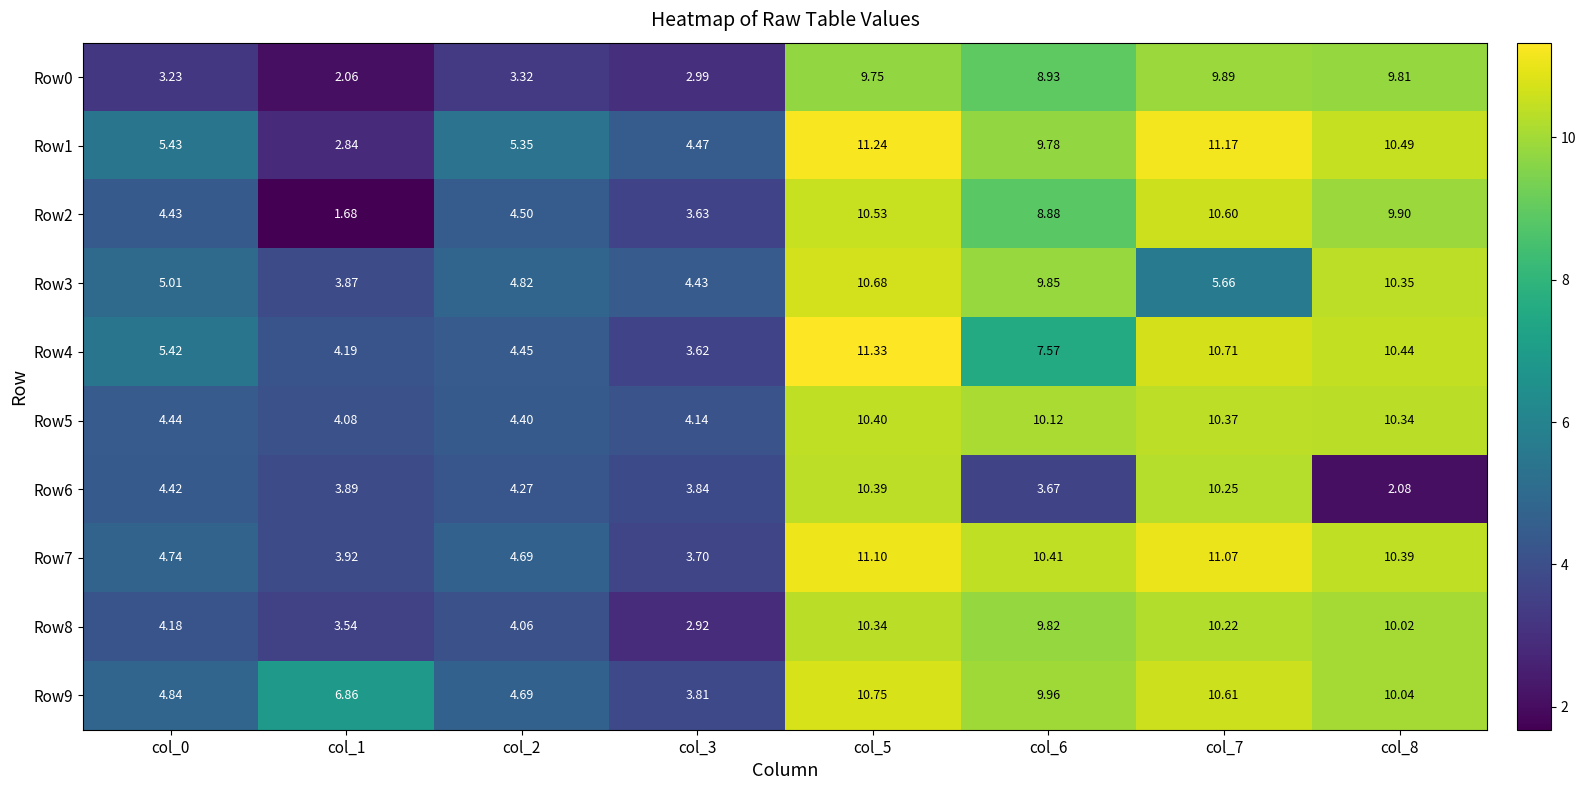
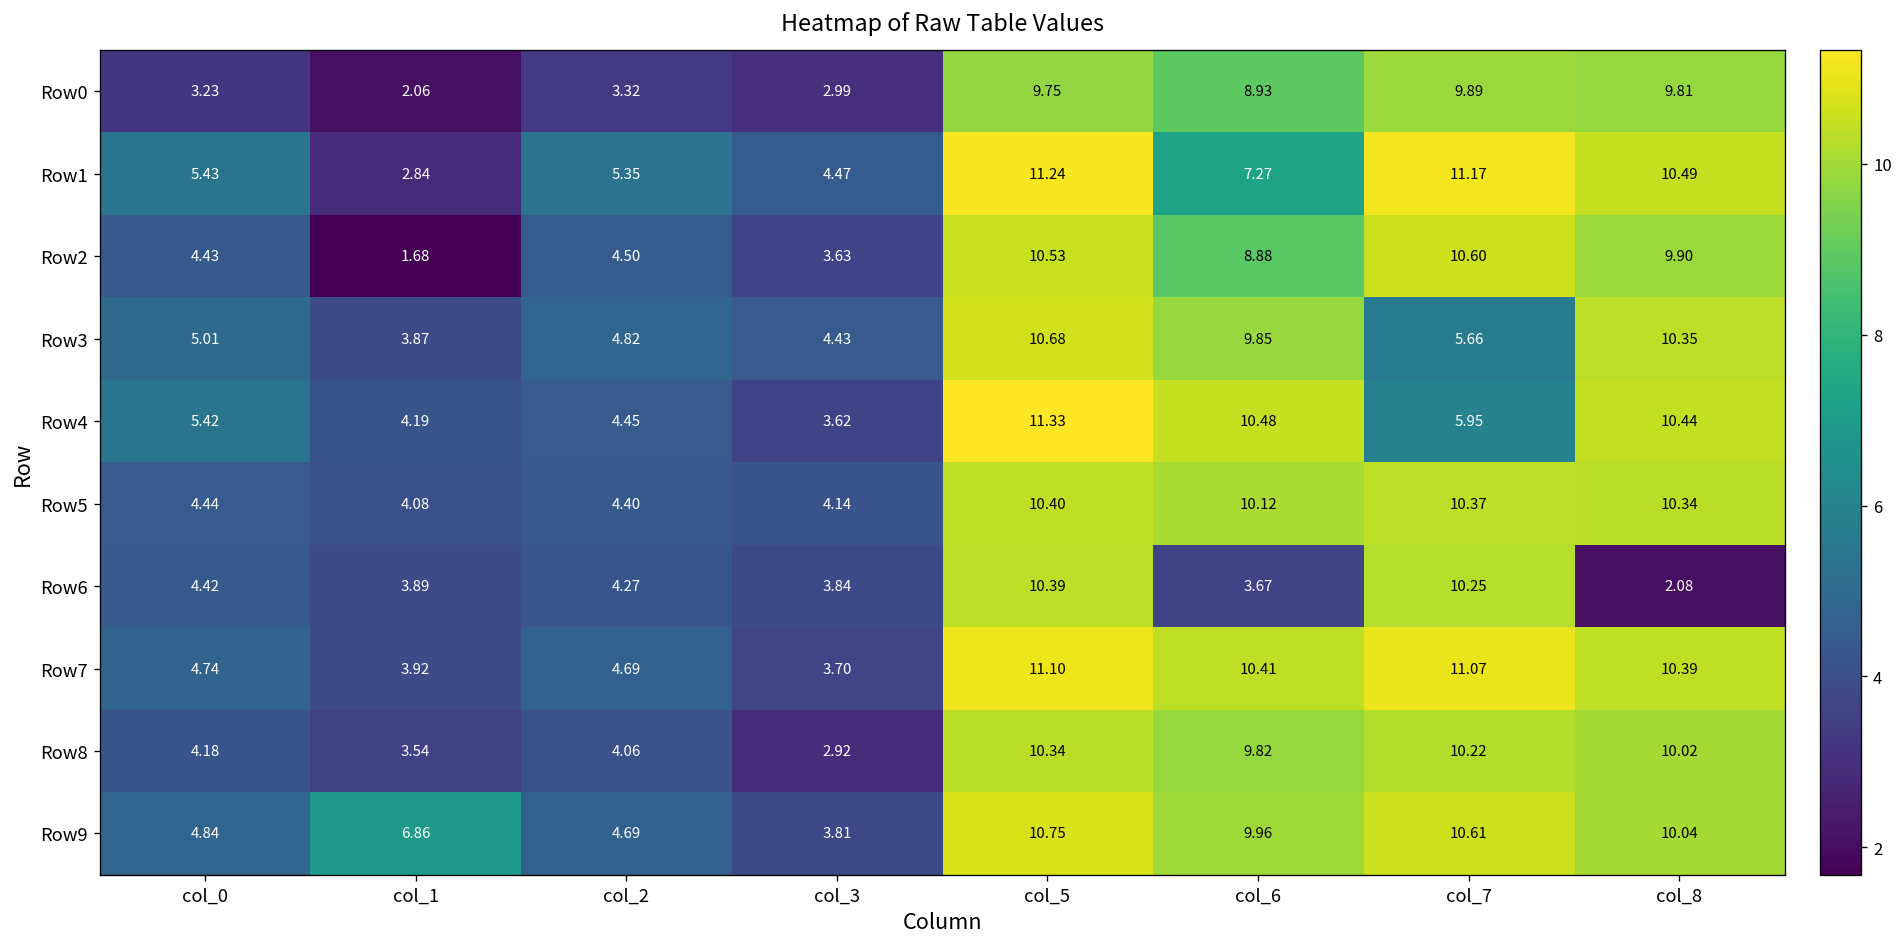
Row1, col_6: 9.78 -> 7.27
Row4, col_6: 7.57 -> 10.48
Row4, col_7: 10.71 -> 5.95
